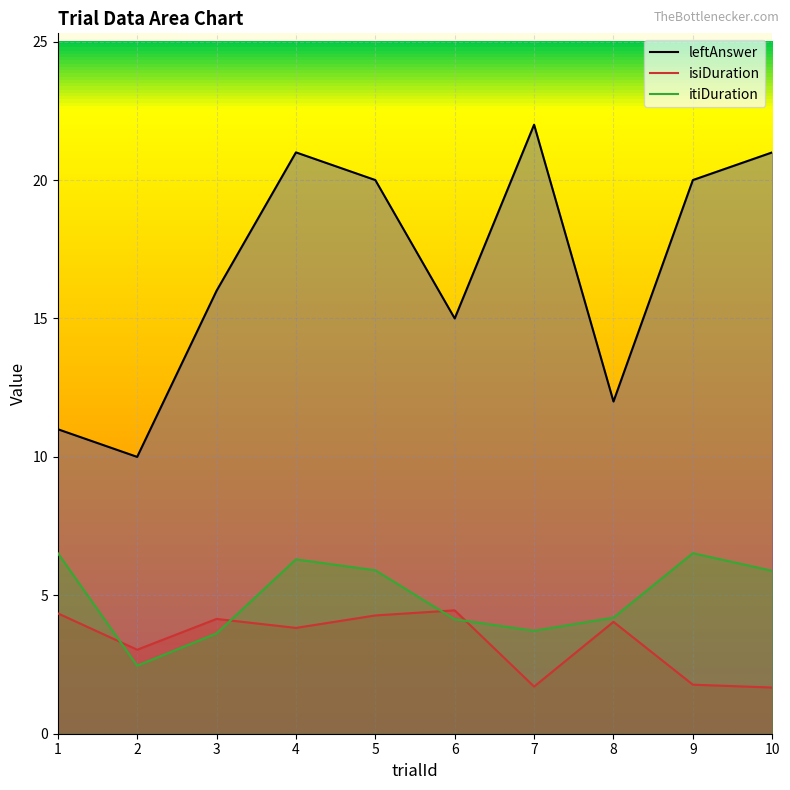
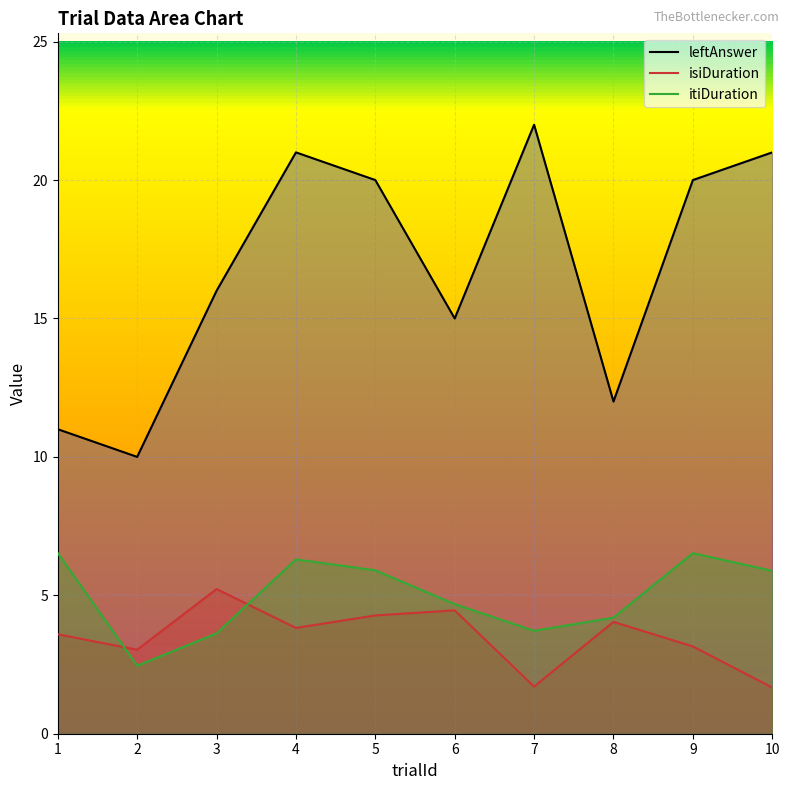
isiDuration, 1: 4.3 -> 3.6
isiDuration, 3: 4.1 -> 5.2
itiDuration, 6: 4.1 -> 4.7
isiDuration, 9: 1.8 -> 3.2
